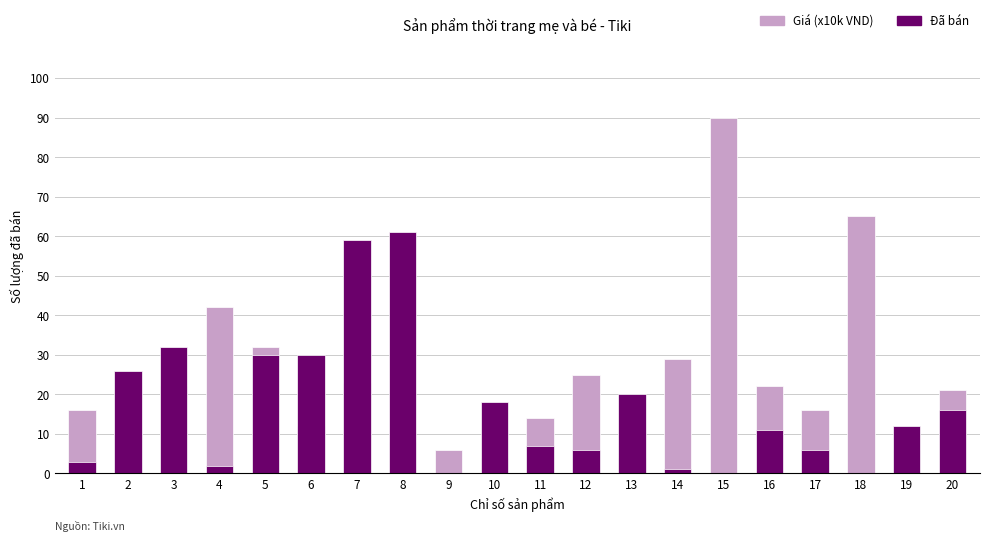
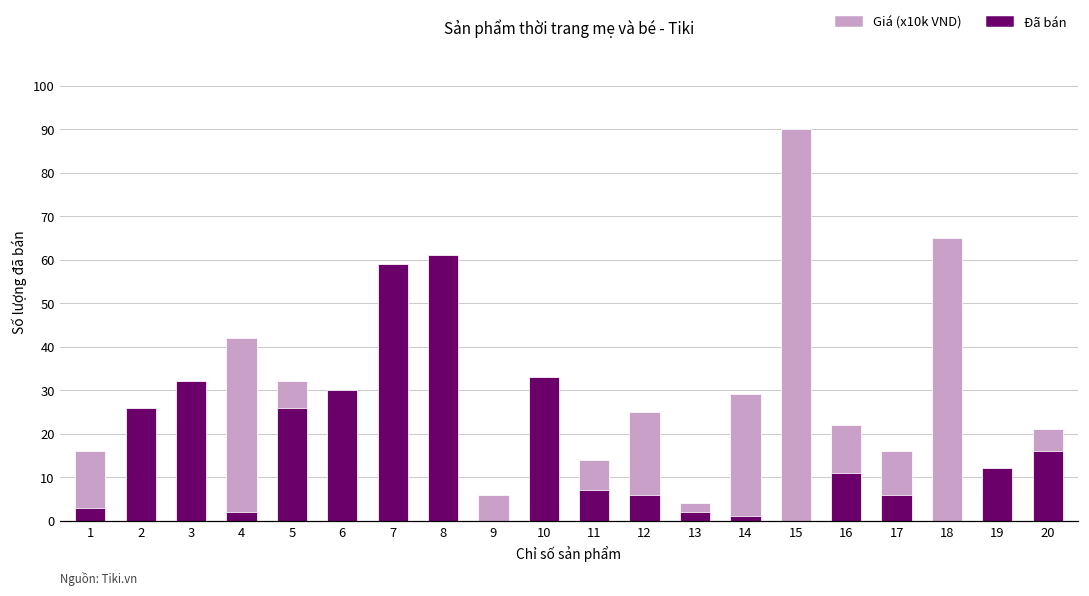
Đã bán, 5: 30 -> 26
Đã bán, 10: 18 -> 33
Đã bán, 13: 20 -> 2
